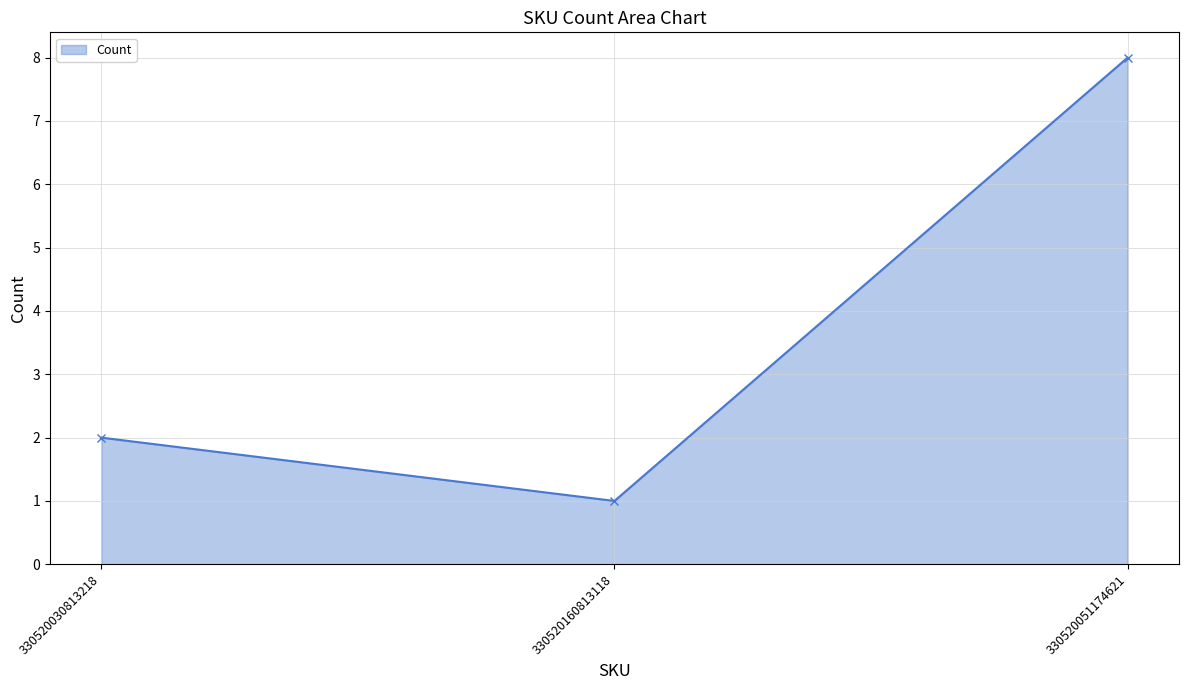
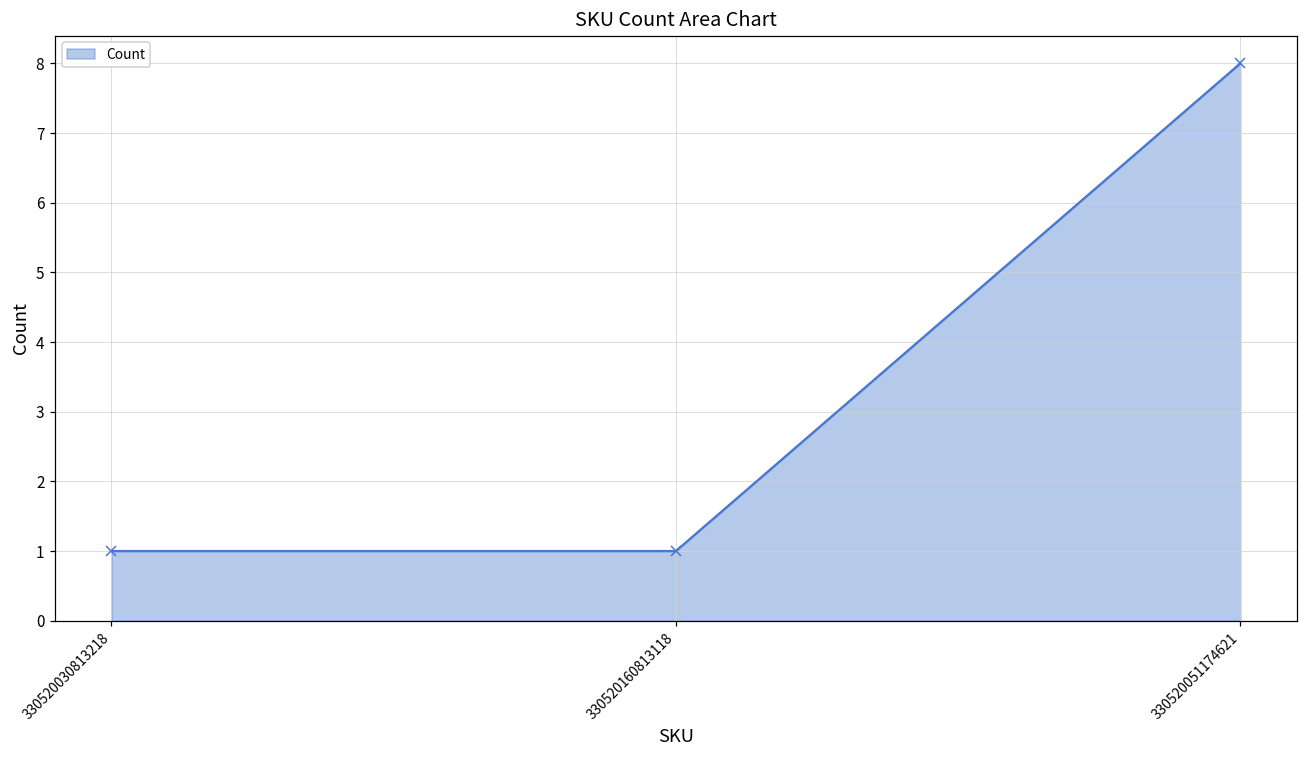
330520030813218: 2 -> 1
